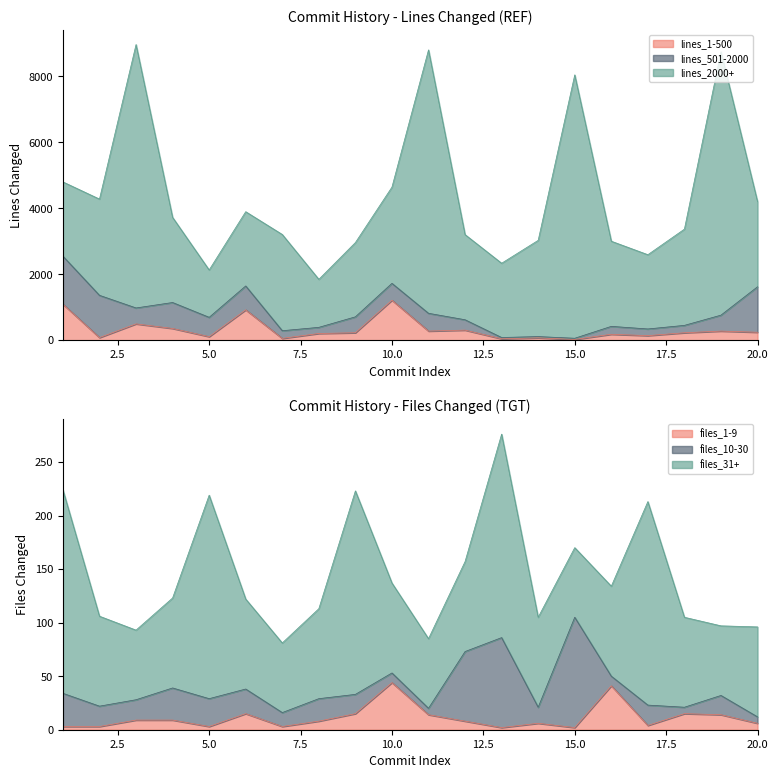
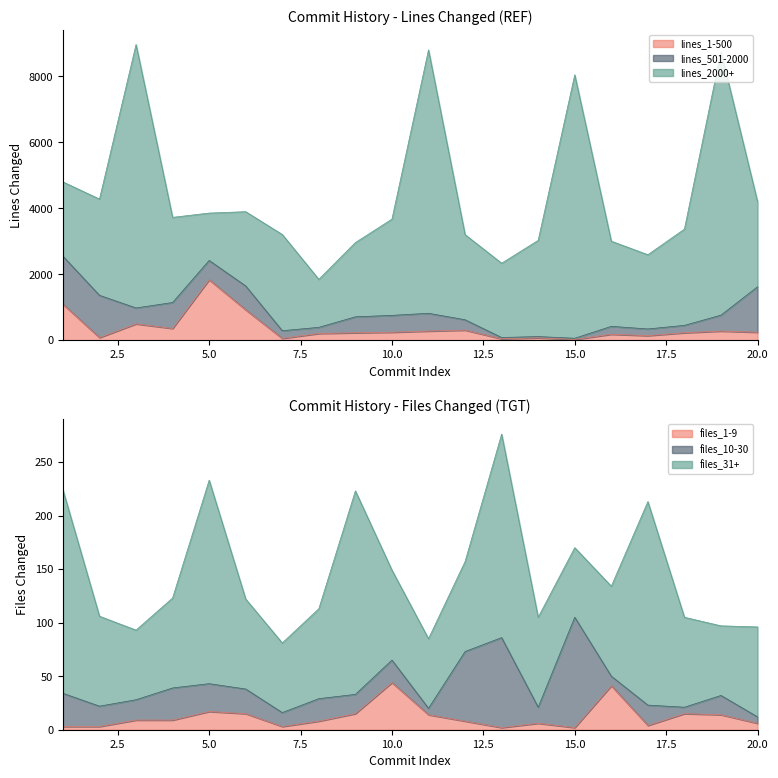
Commit History - Lines Changed (REF), lines_1-500, 5.0: 100 -> 1800
Commit History - Lines Changed (REF), lines_1-500, 10.0: 1200 -> 200
Commit History - Files Changed (TGT), files_1-9, 5.0: 3 -> 17
Commit History - Files Changed (TGT), files_10-30, 10.0: 9 -> 21
